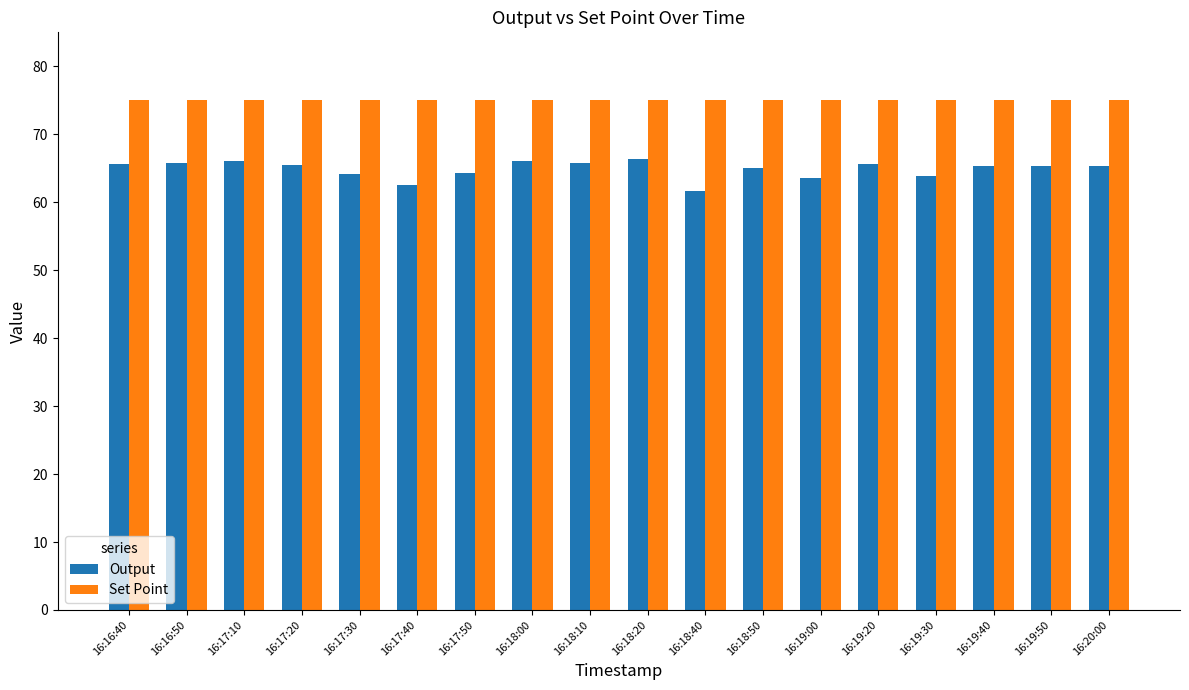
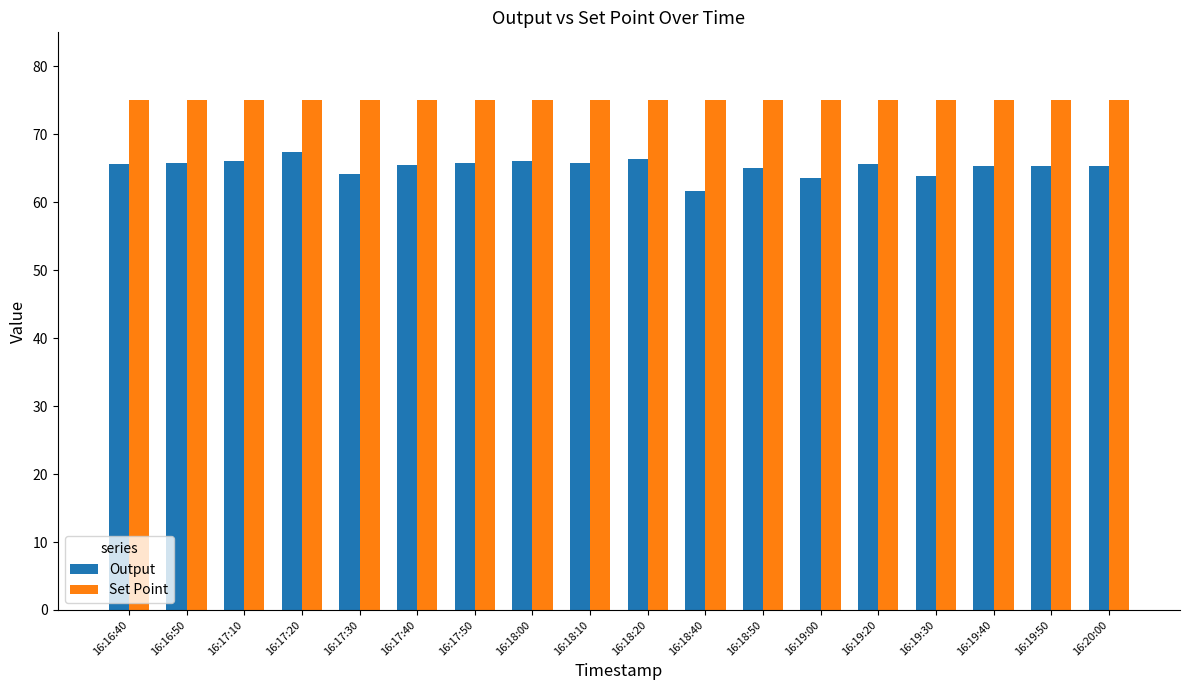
Output, 16:17:20: 66 -> 67
Output, 16:17:40: 63 -> 66
Output, 16:17:50: 64 -> 66
